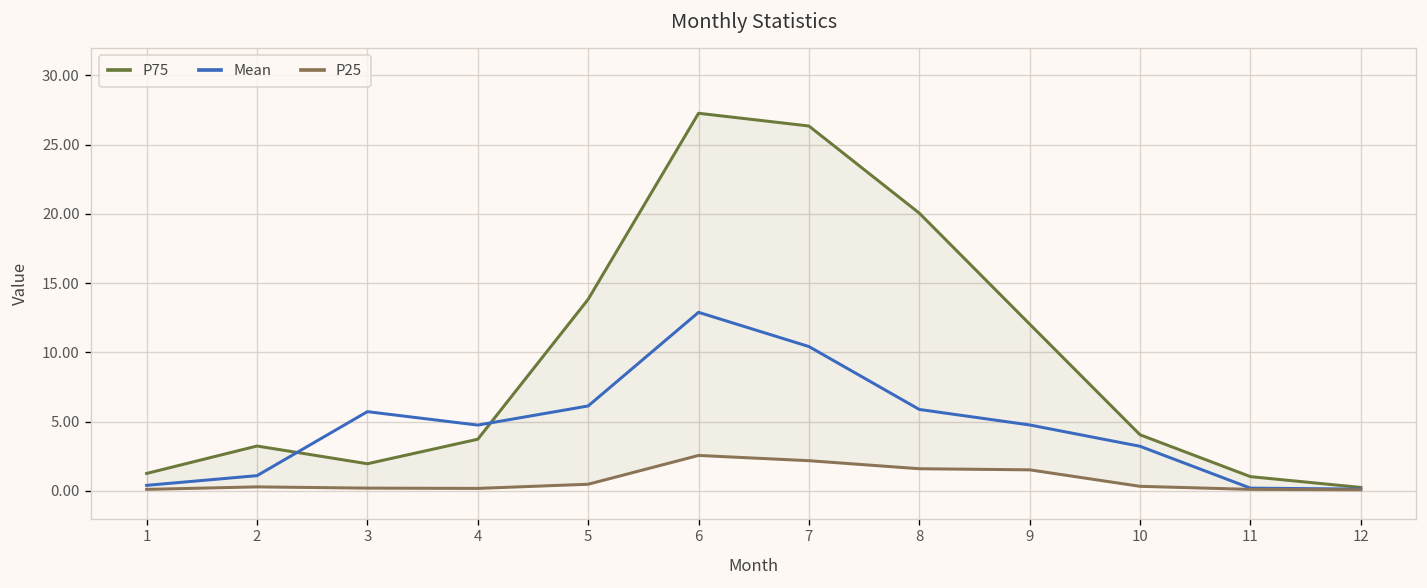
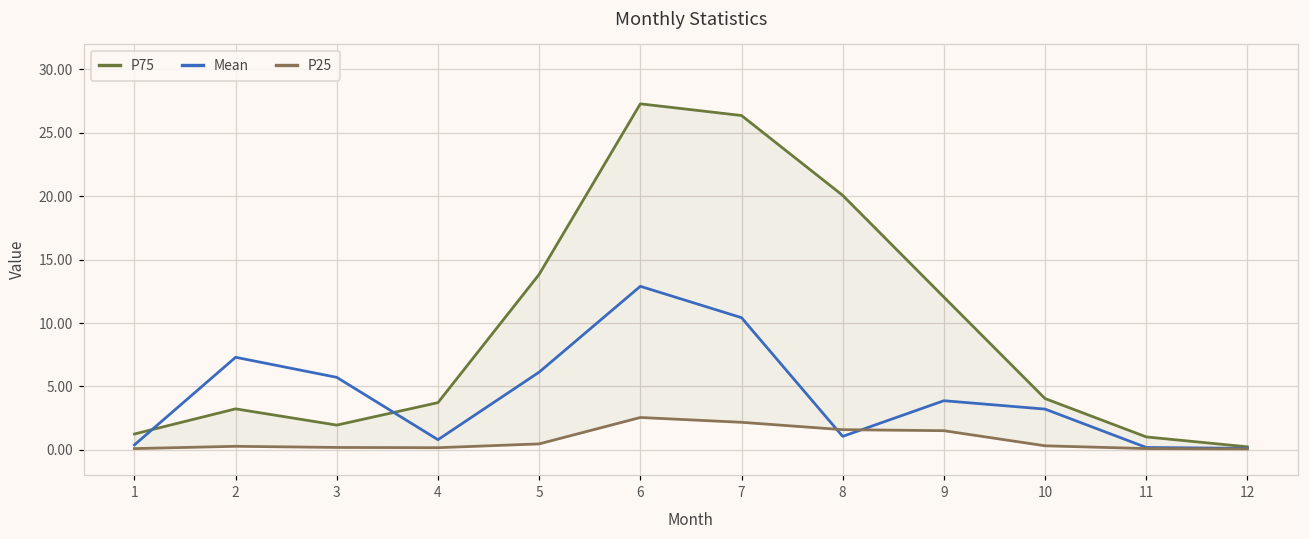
Mean, 2: 1.1 -> 7.3
Mean, 4: 4.8 -> 0.8
Mean, 8: 5.9 -> 1.1
Mean, 9: 4.8 -> 3.9
